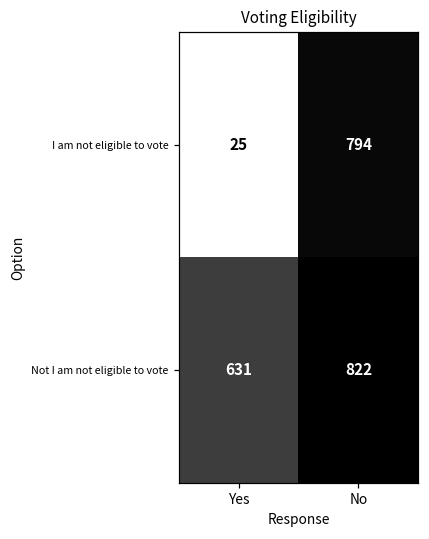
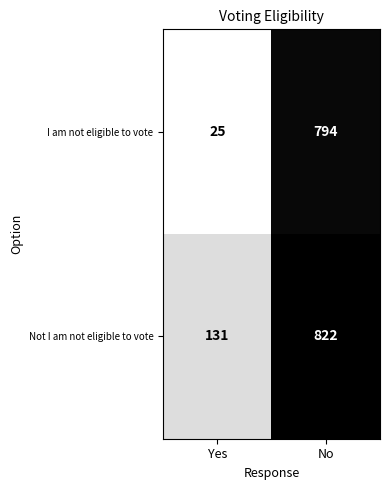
Not I am not eligible to vote, Yes: 631 -> 131
